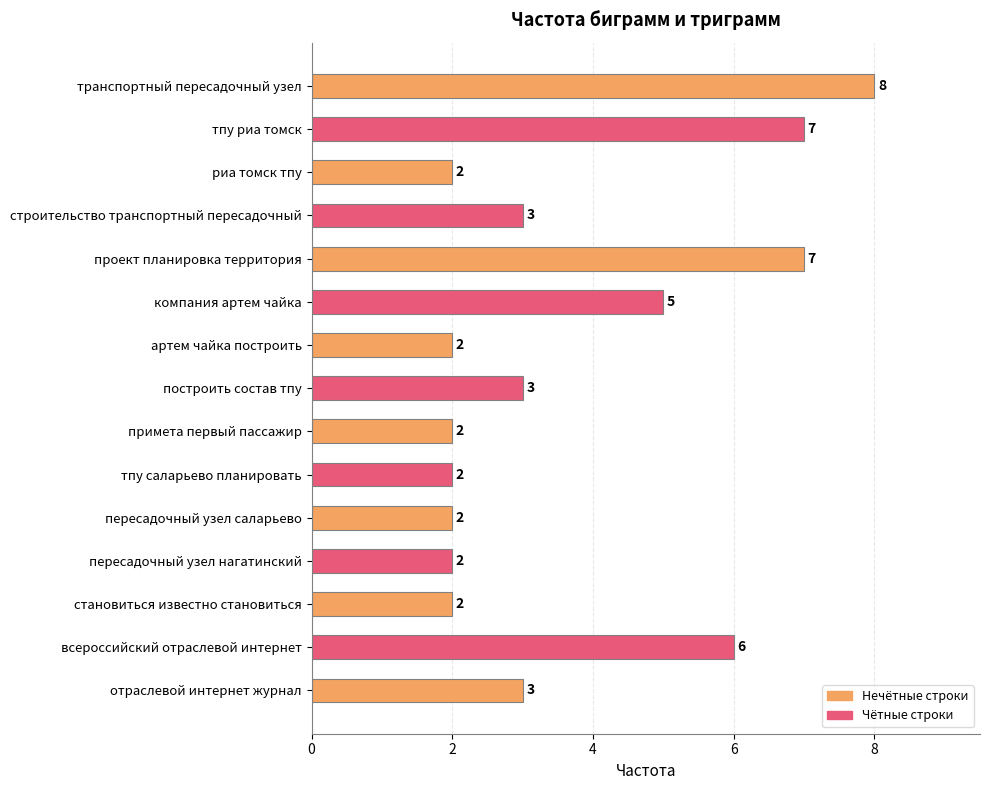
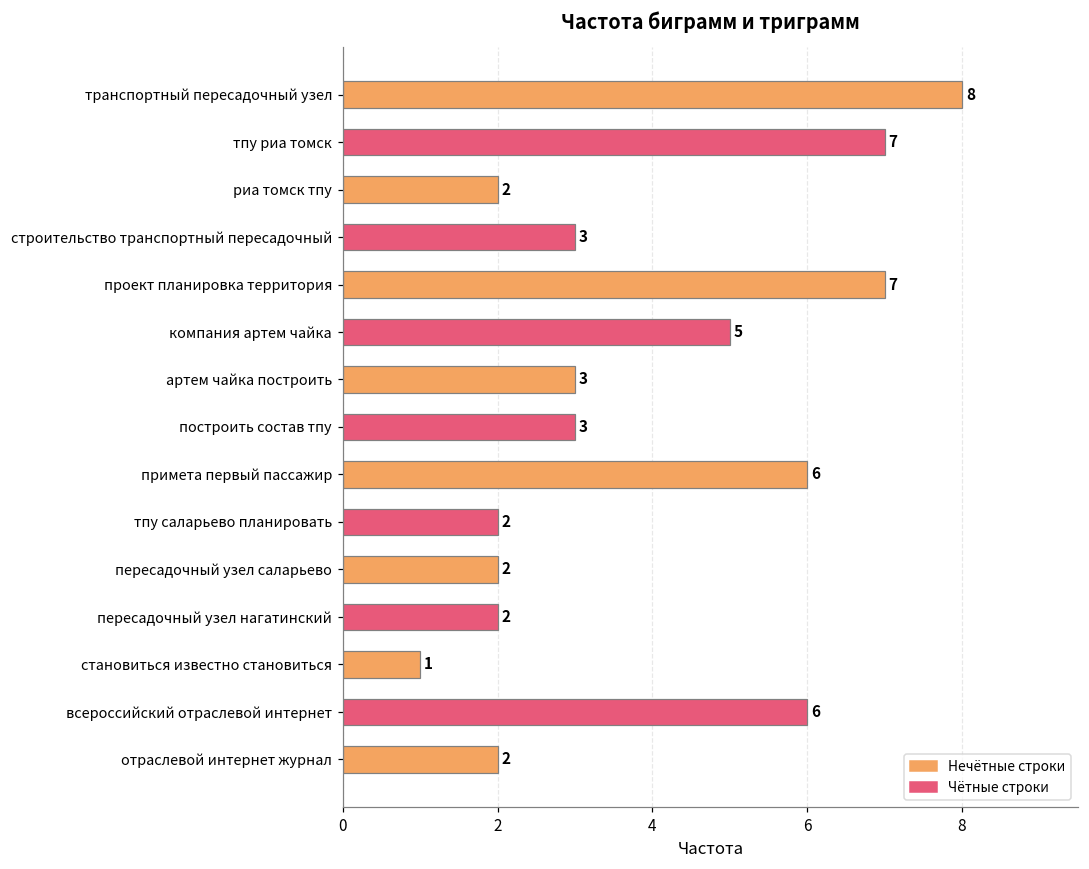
артем чайка построить: 2 -> 3
примета первый пассажир: 2 -> 6
становиться известно становиться: 2 -> 1
отраслевой интернет журнал: 3 -> 2
